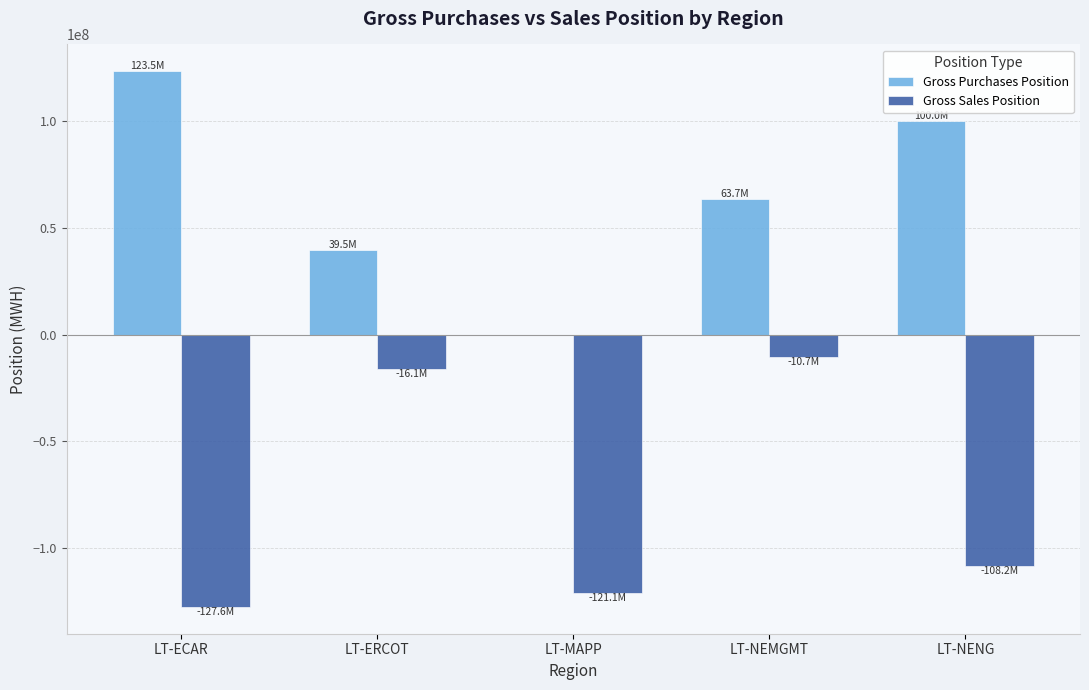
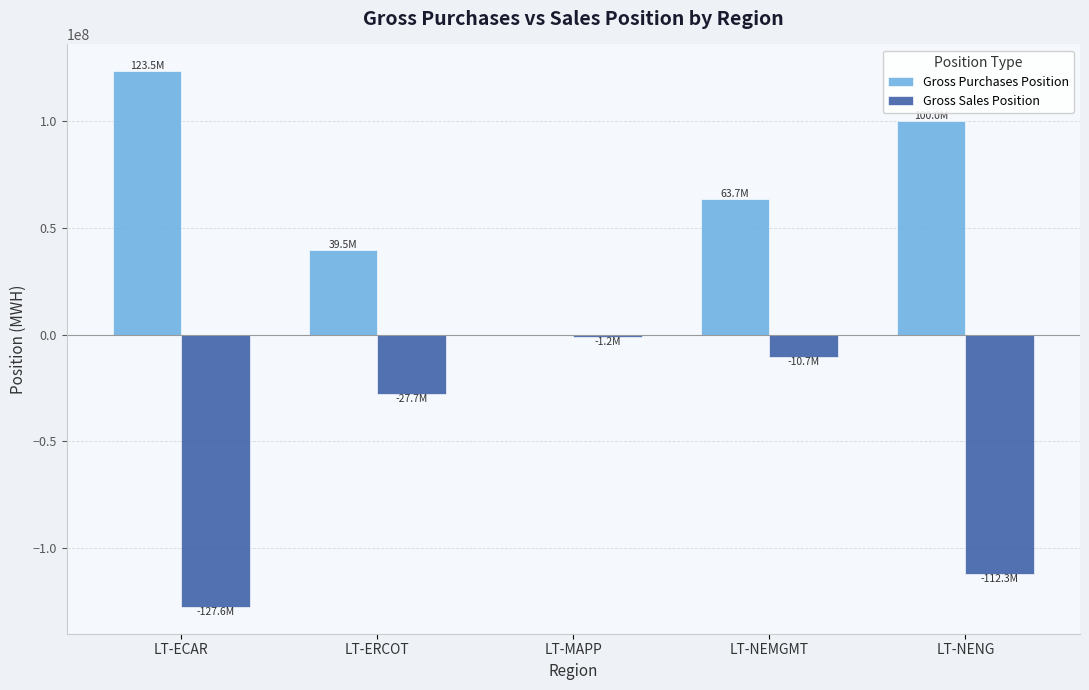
Gross Sales Position, LT-ERCOT: -16.1M -> -27.7M
Gross Sales Position, LT-MAPP: -121.1M -> -1.2M
Gross Sales Position, LT-NENG: -108.2M -> -112.3M
